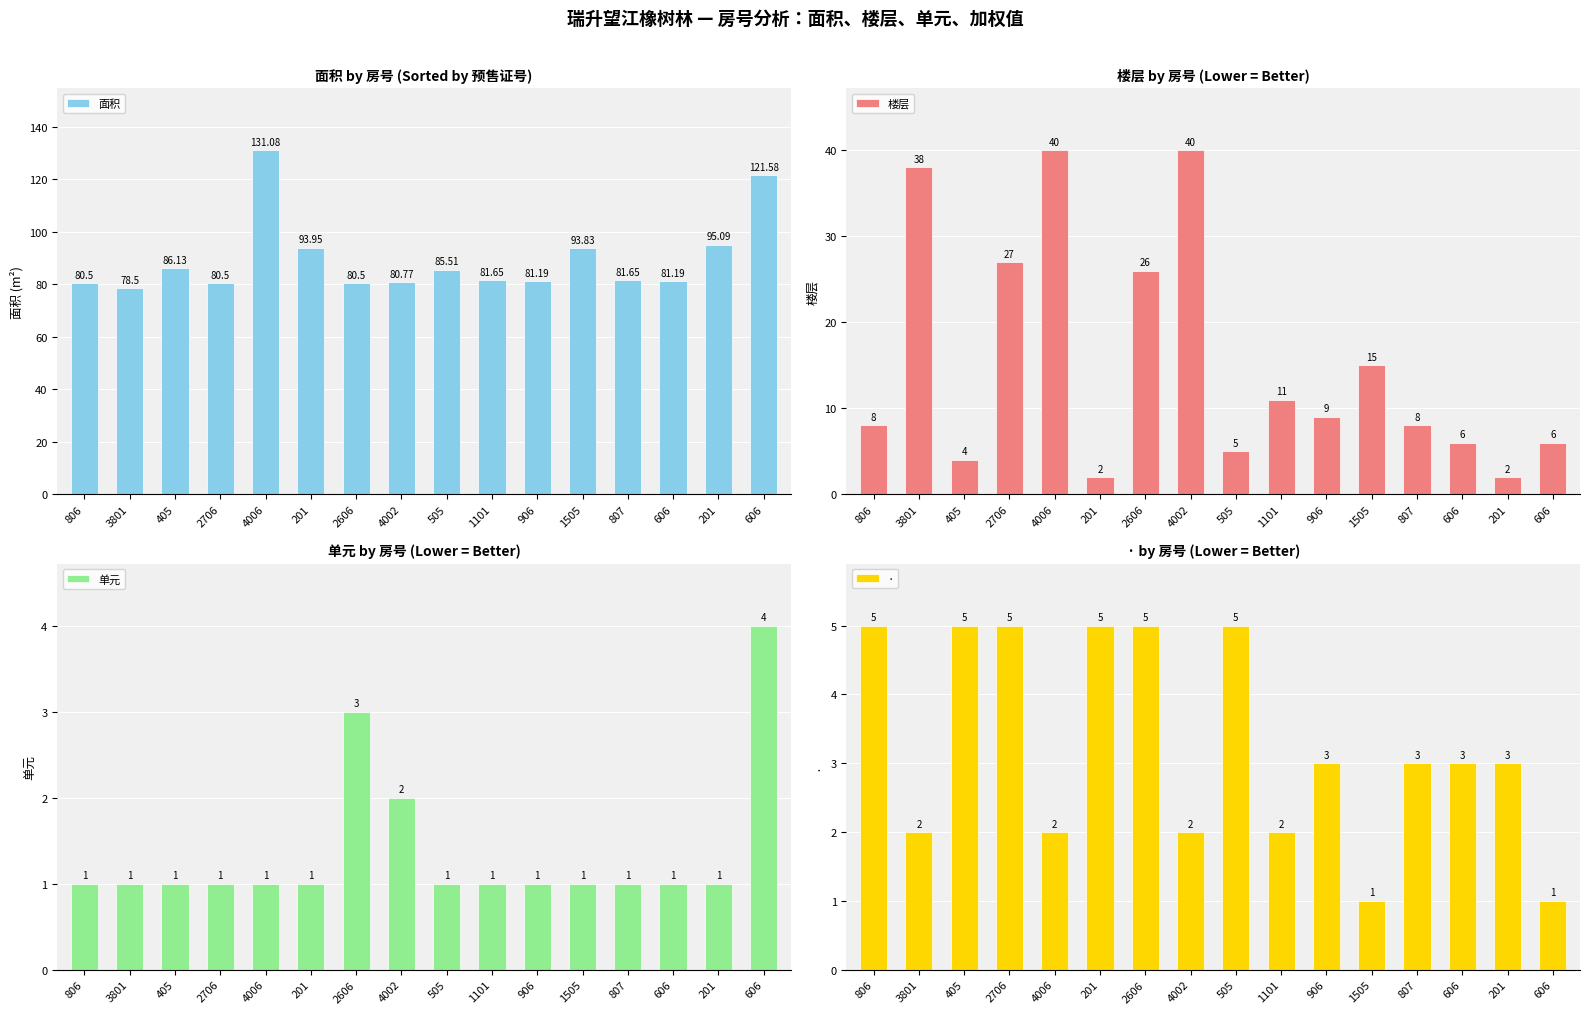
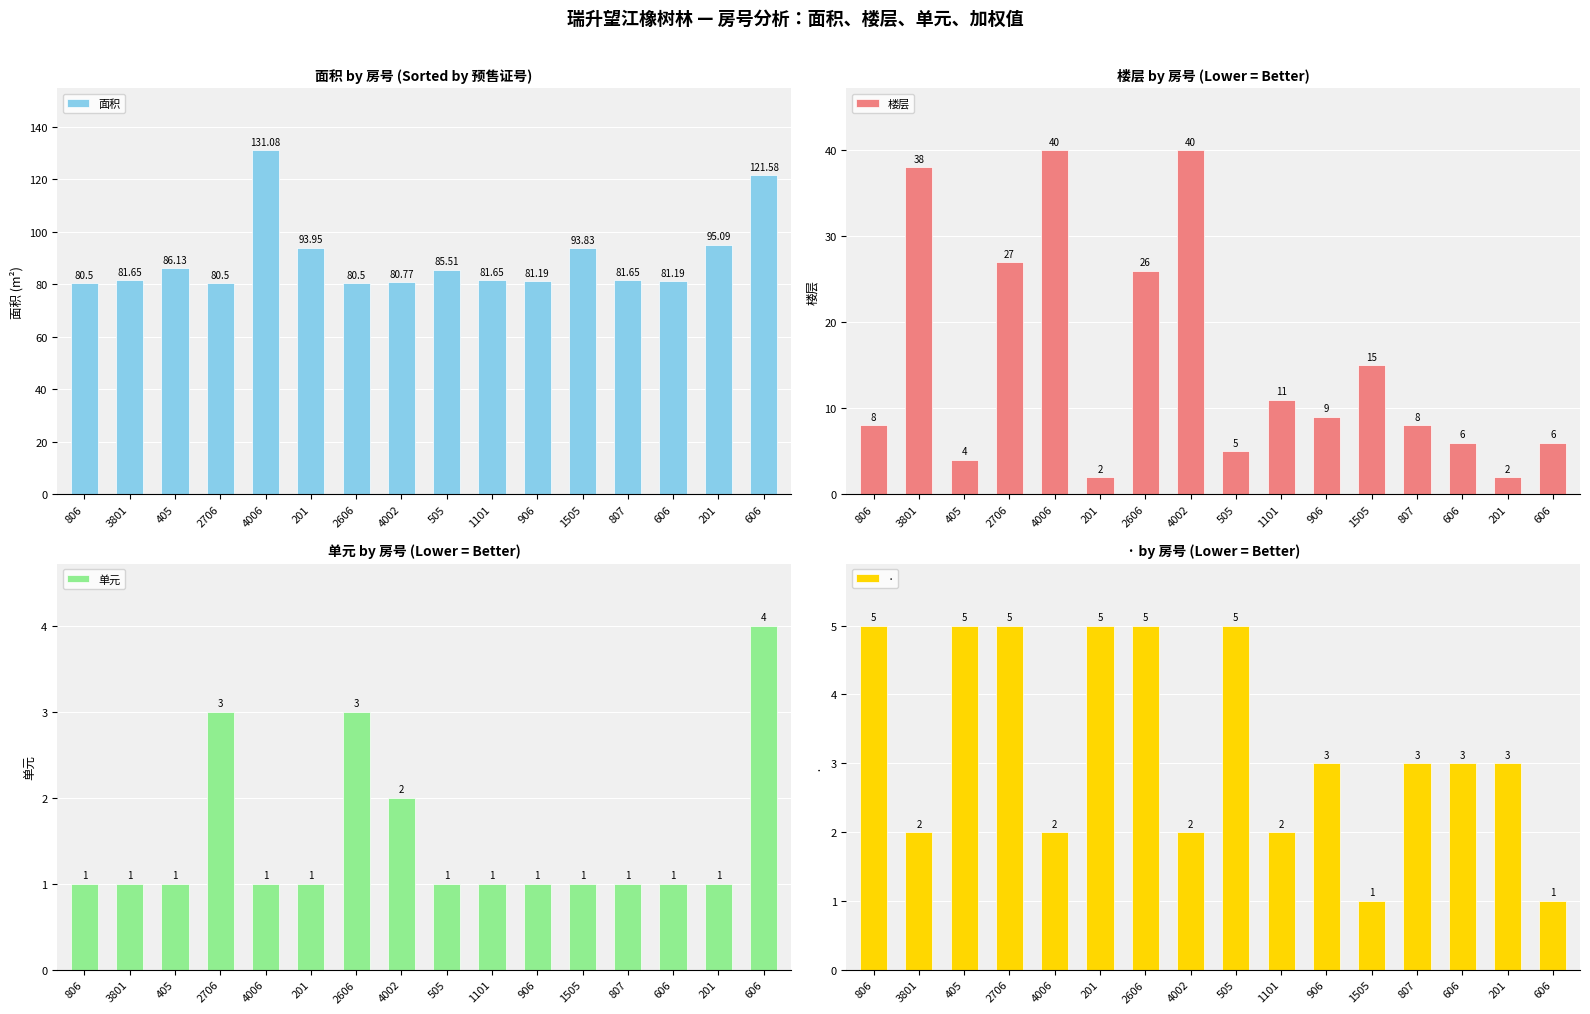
面积 by 房号 (Sorted by 预售证号), 3801: 78.5 -> 81.65
单元 by 房号 (Lower = Better), 2706: 1 -> 3
